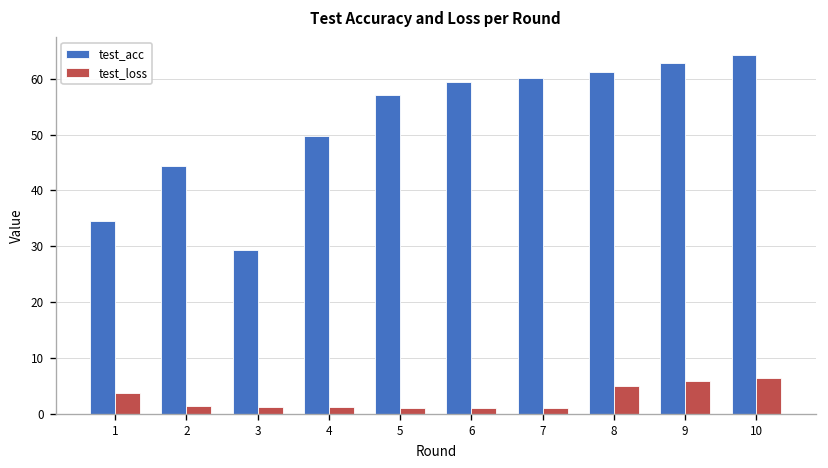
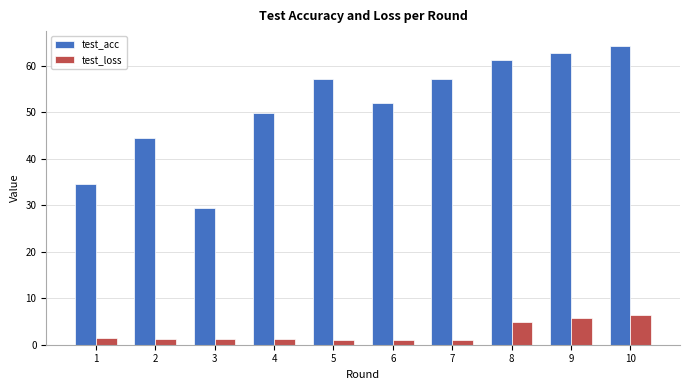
test_loss, 1: 4 -> 1
test_acc, 6: 59 -> 52
test_acc, 7: 60 -> 57
